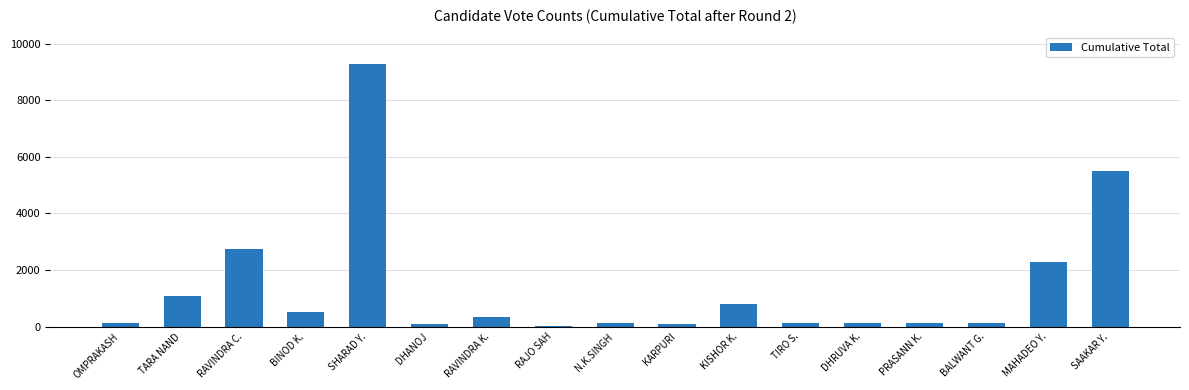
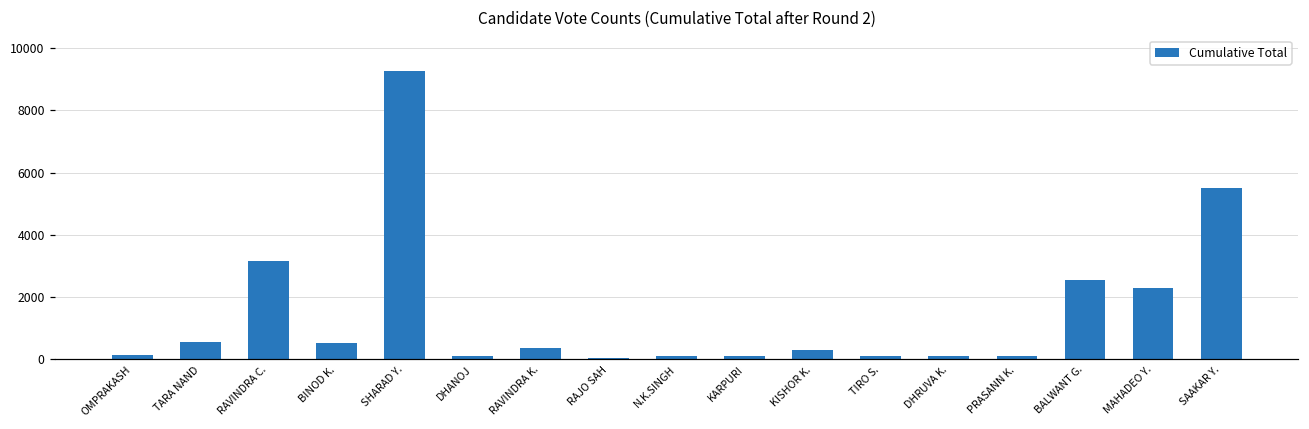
TARA NAND: 1100 -> 600
RAVINDRA C.: 2700 -> 3100
KISHOR K.: 800 -> 300
BALWANT G.: 100 -> 2600
